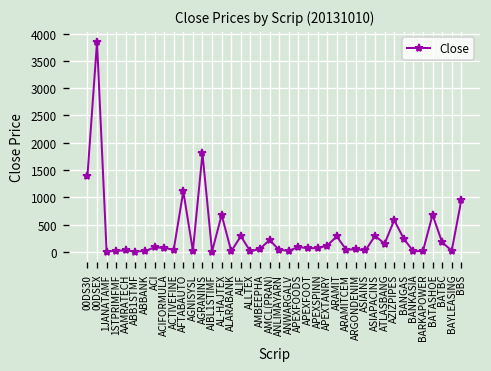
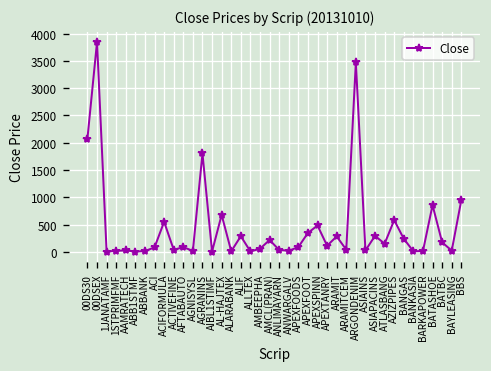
00DS30: 1400 -> 2100
ACIFORMULA: 100 -> 600
AFTABAUTO: 1100 -> 100
APEXFOOT: 100 -> 300
APEXSPINN: 100 -> 500
ARGONDENIM: 0 -> 3500
BATASHOE: 700 -> 900
